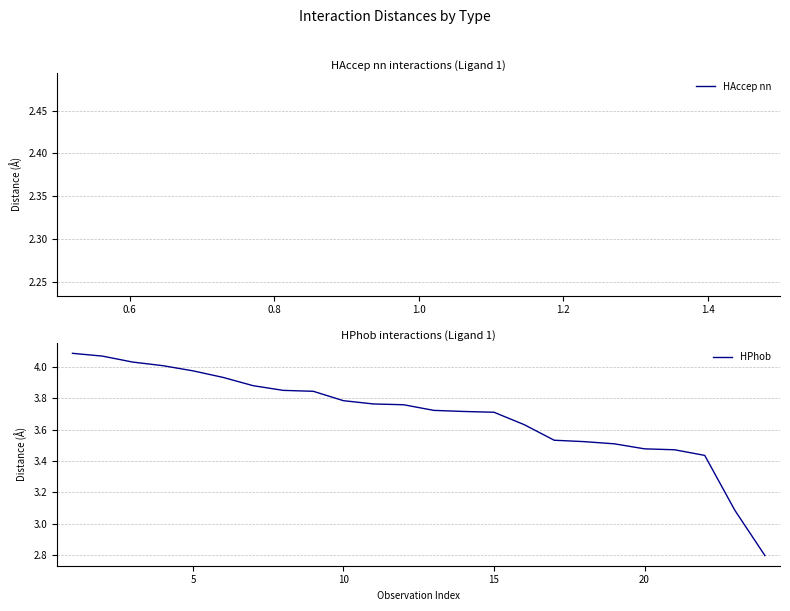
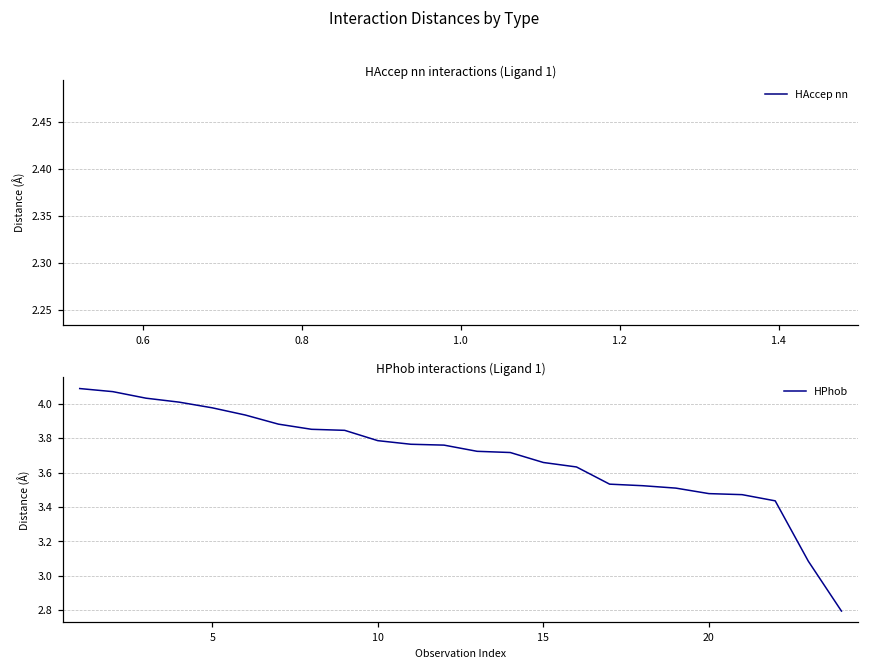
HPhob interactions (Ligand 1), 15: 3.71 -> 3.66
